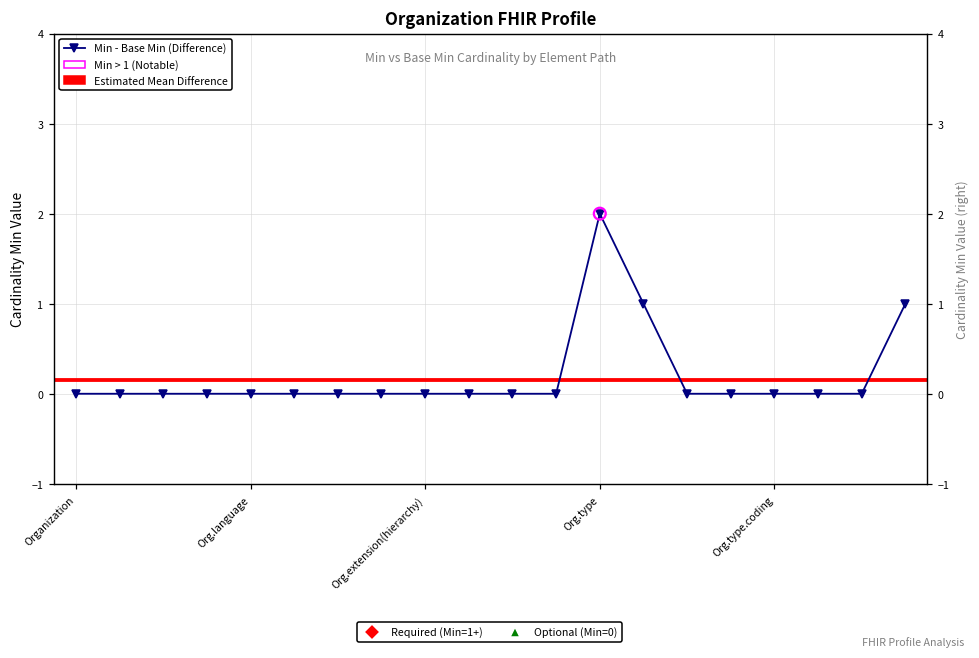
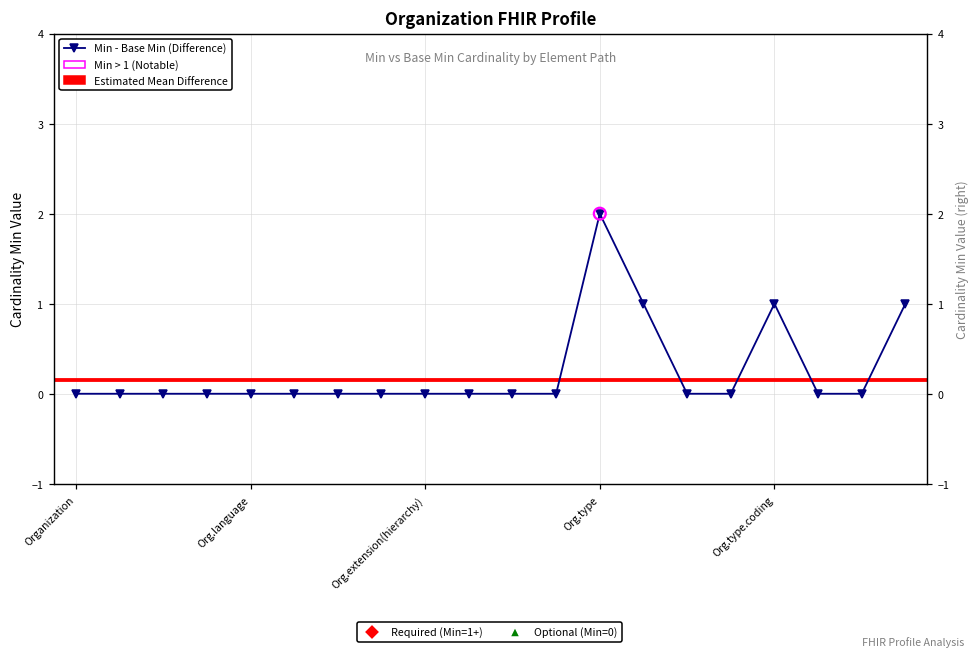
Min - Base Min (Difference), Org.type.coding: 0 -> 1
